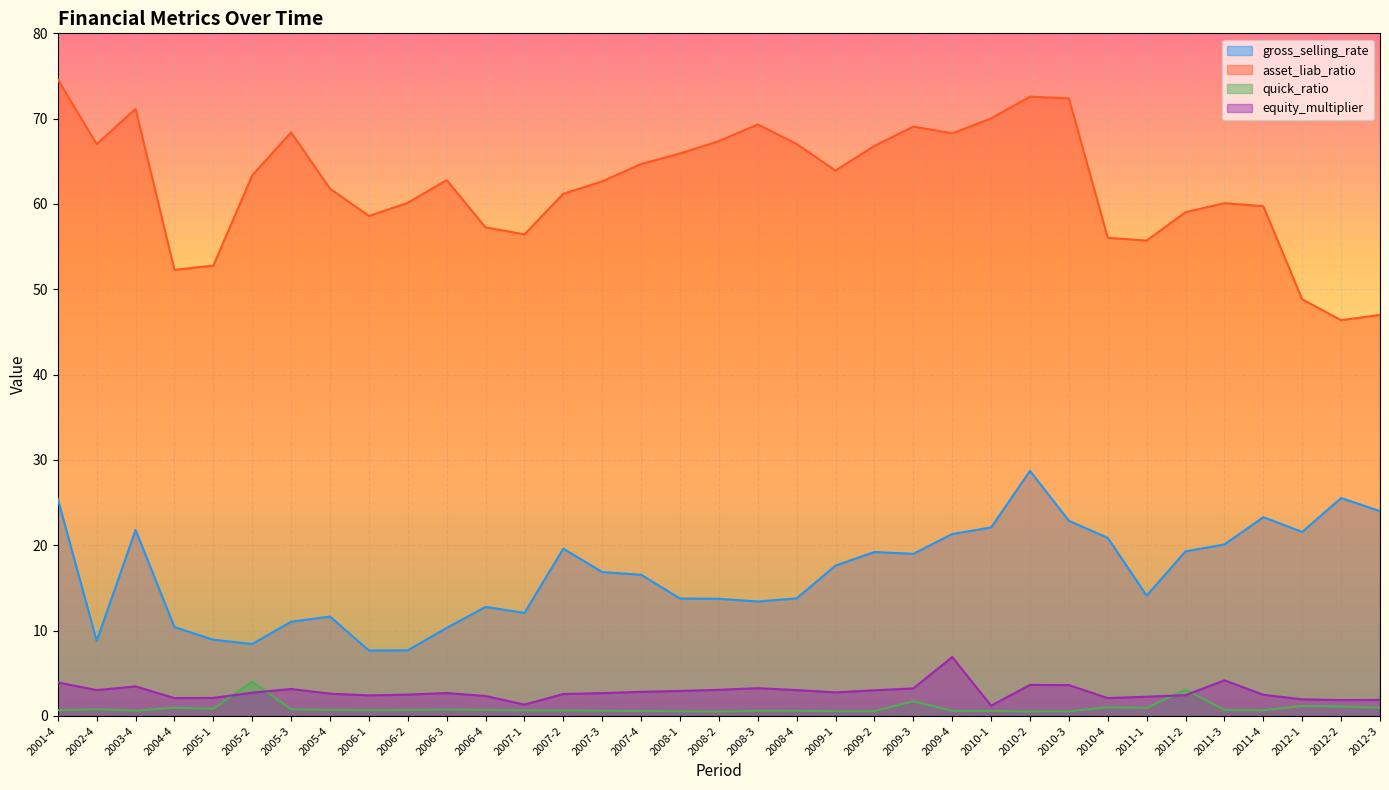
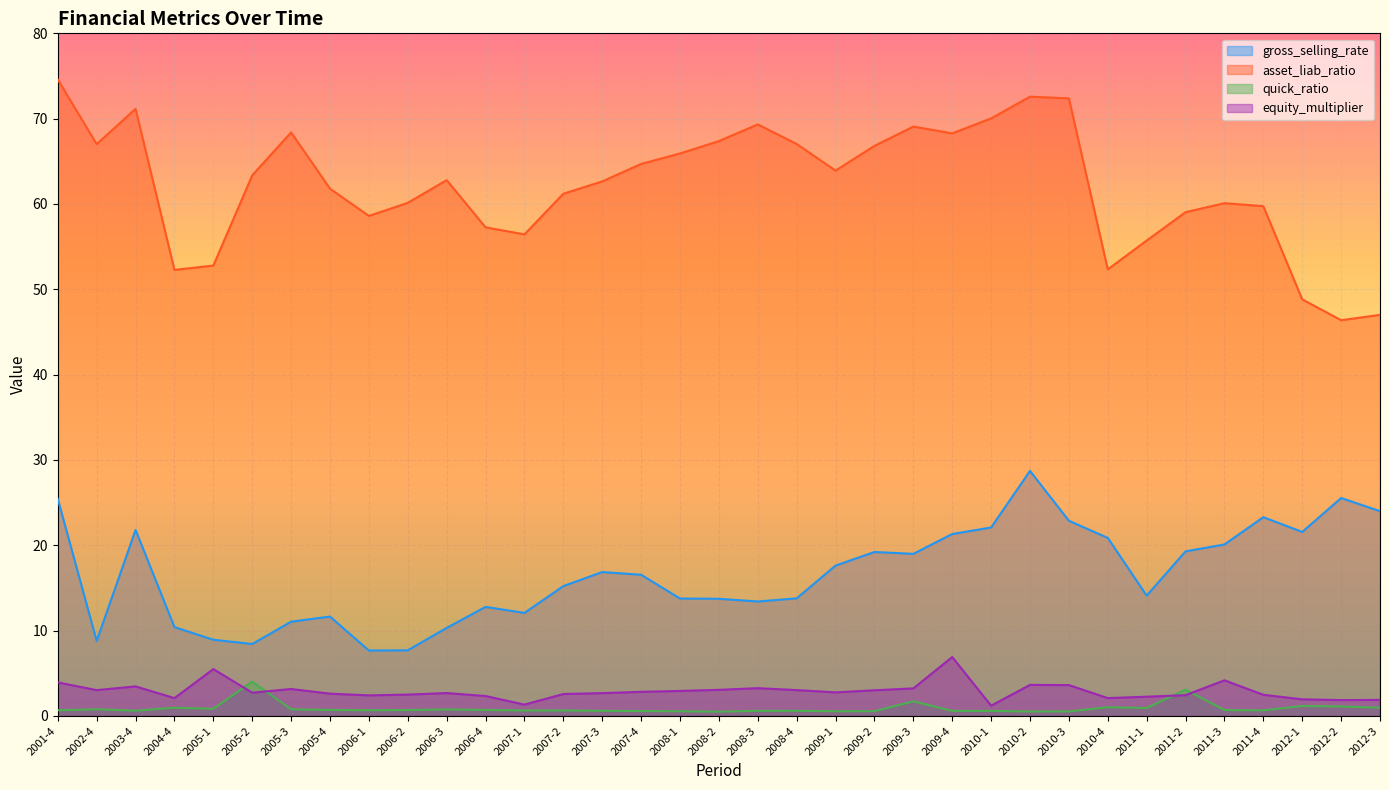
equity_multiplier, 2005-1: 2 -> 5
gross_selling_rate, 2007-2: 20 -> 15
asset_liab_ratio, 2010-4: 56 -> 52
